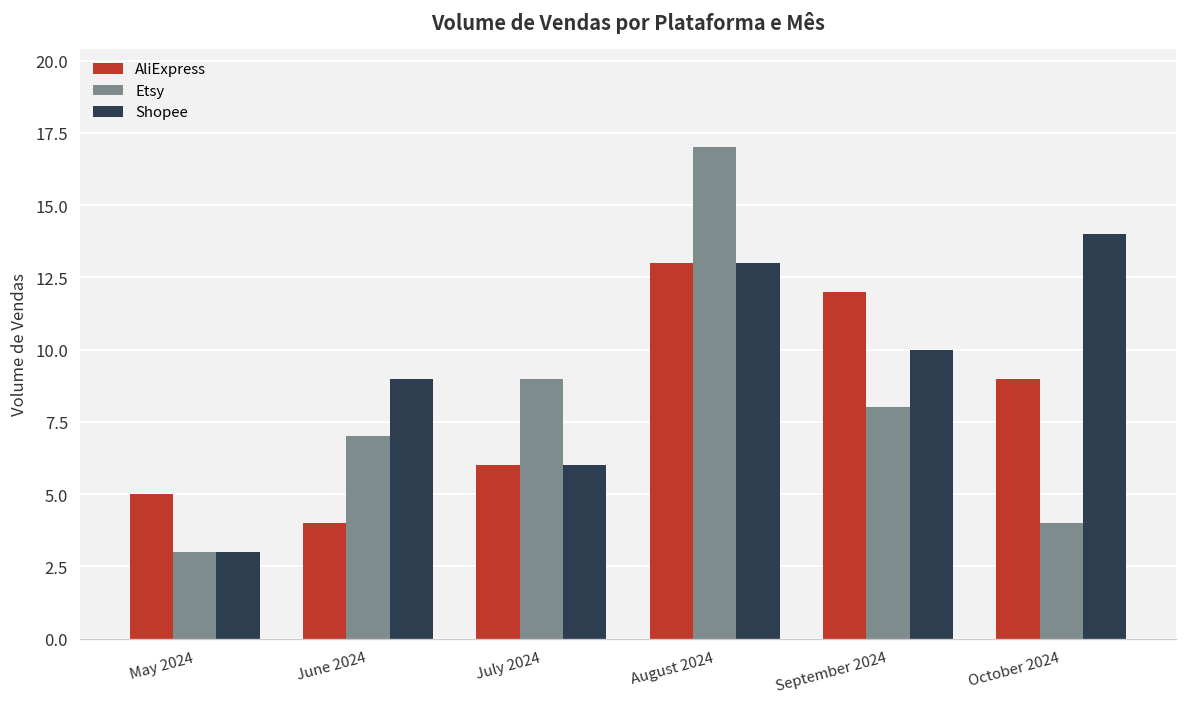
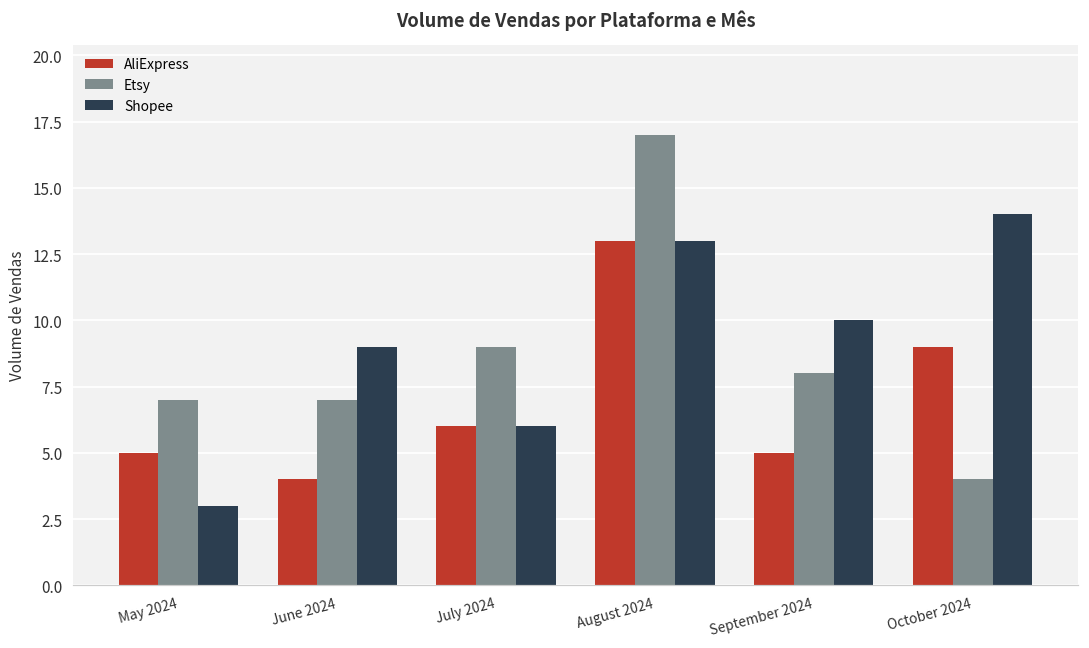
Etsy, May 2024: 3 -> 7
AliExpress, September 2024: 12 -> 5
